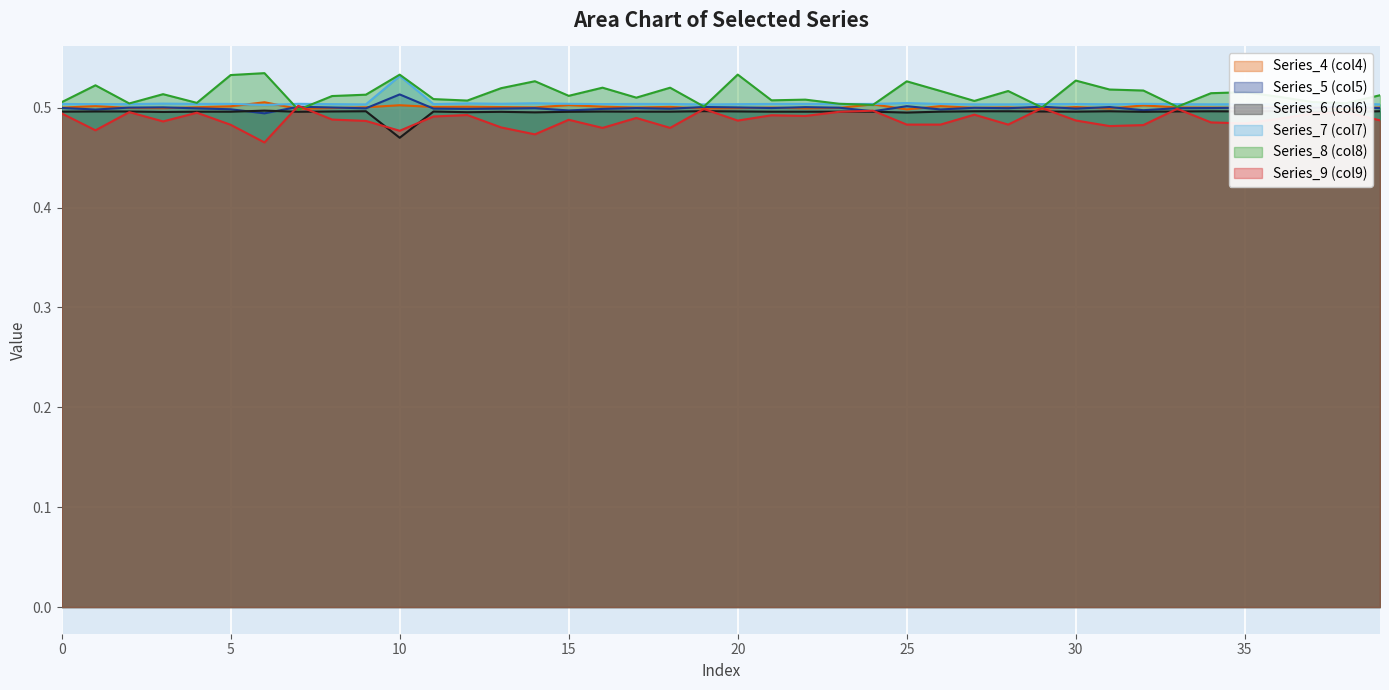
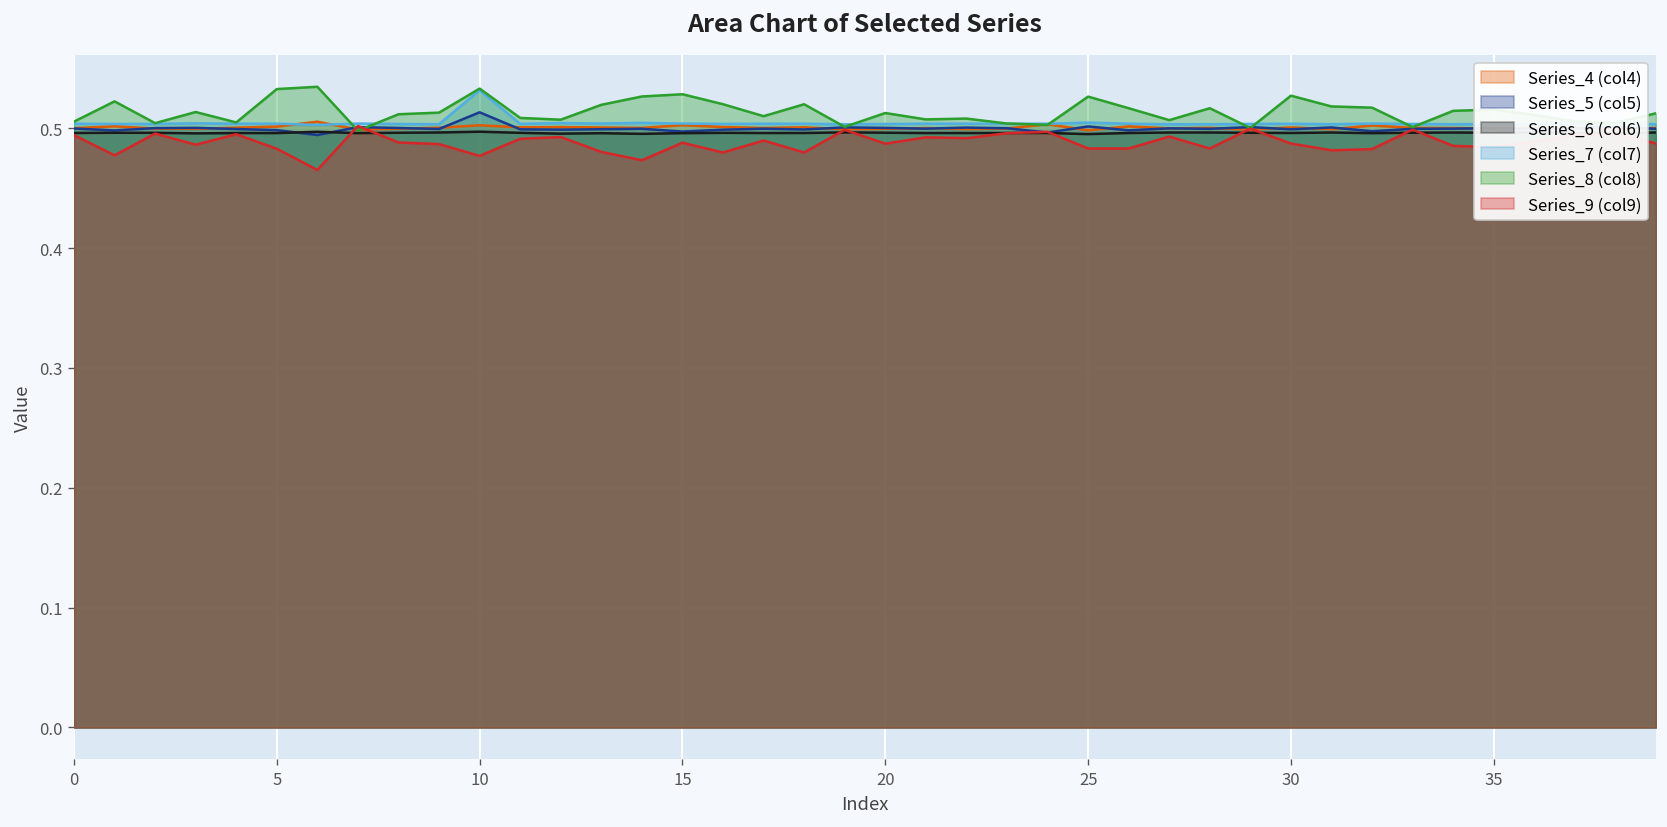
Series_6 (col6), 10: 0.47 -> 0.50
Series_8 (col8), 15: 0.51 -> 0.53
Series_8 (col8), 20: 0.53 -> 0.51
